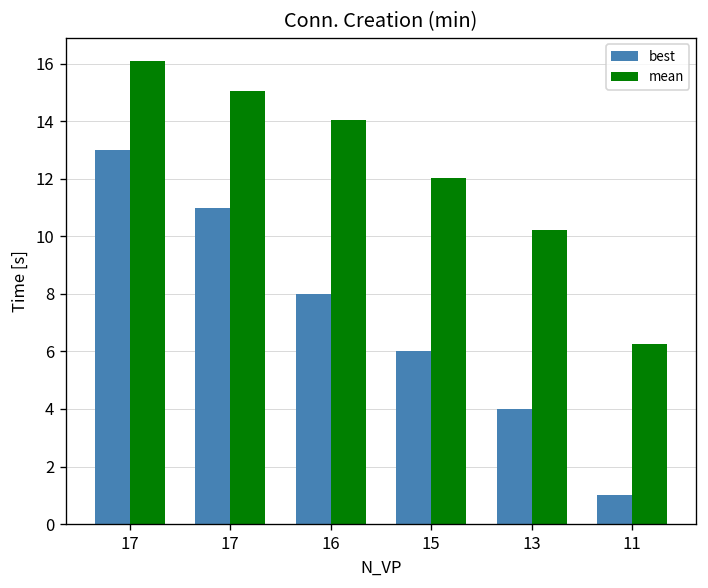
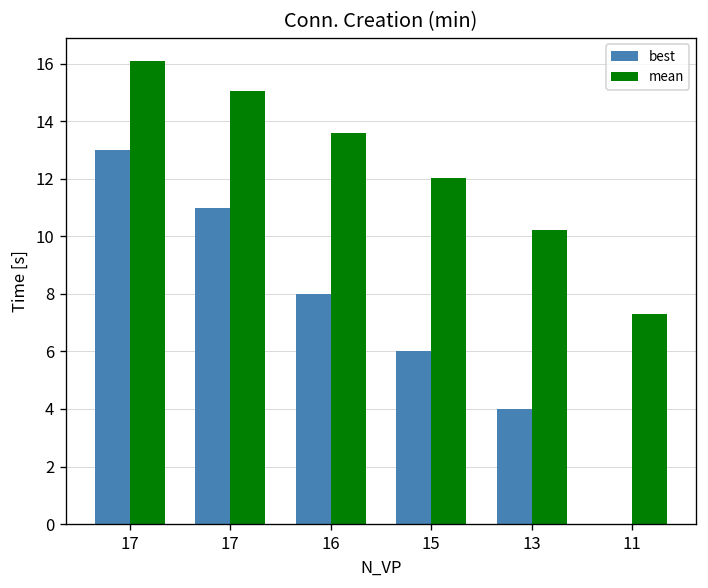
mean, 16: 14.0 -> 13.6
best, 11: 1 -> 0
mean, 11: 6.3 -> 7.3
